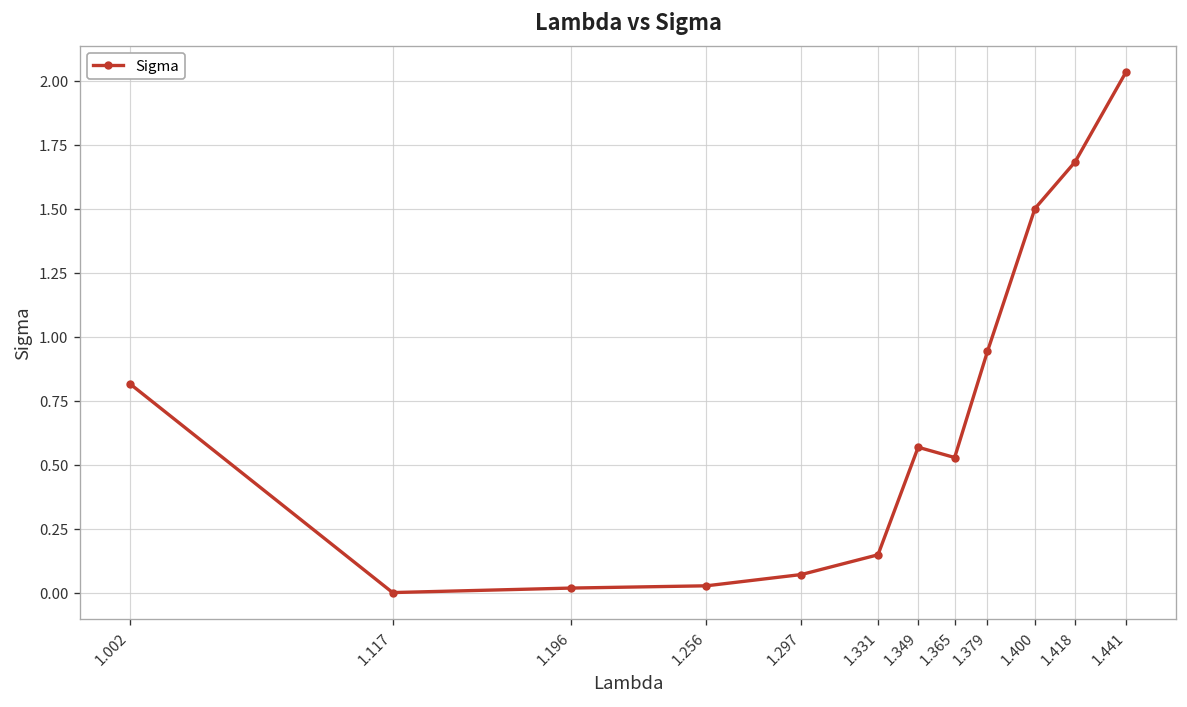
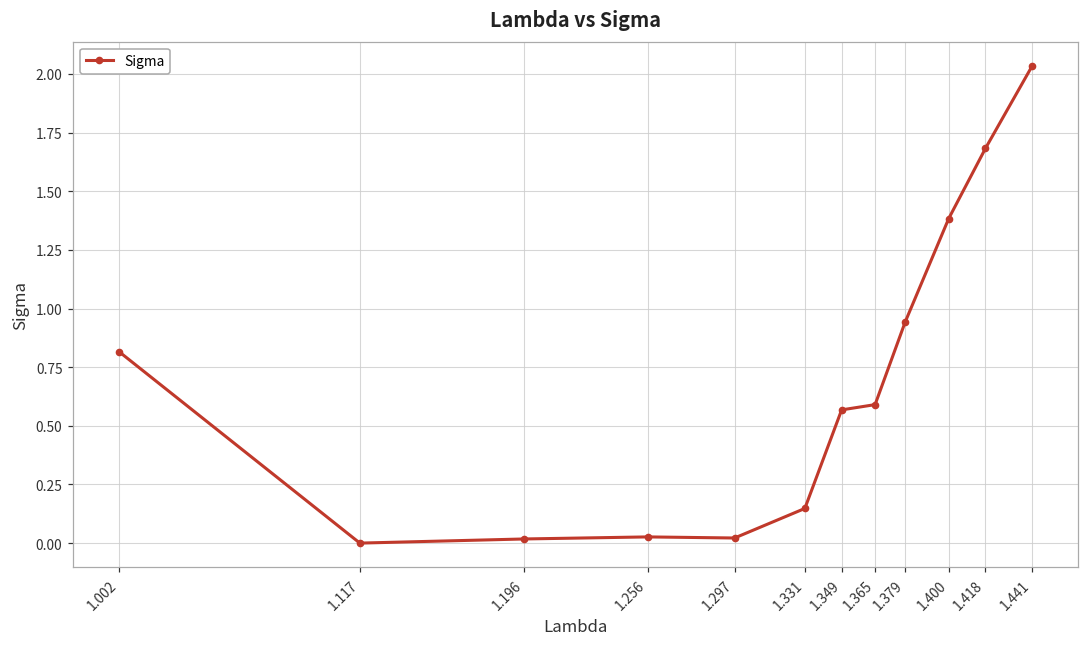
1.297: 0.07 -> 0.02
1.365: 0.53 -> 0.59
1.400: 1.50 -> 1.38
